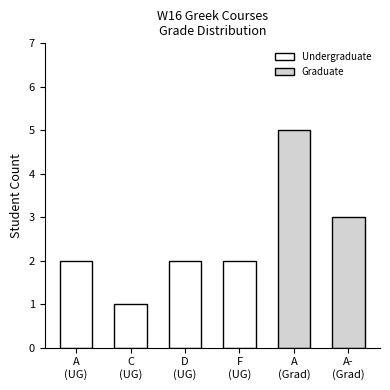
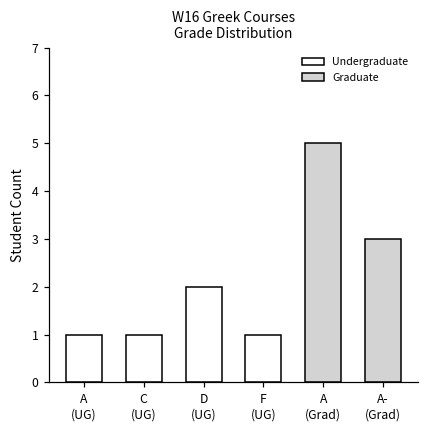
A (UG): 2 -> 1
F (UG): 2 -> 1
